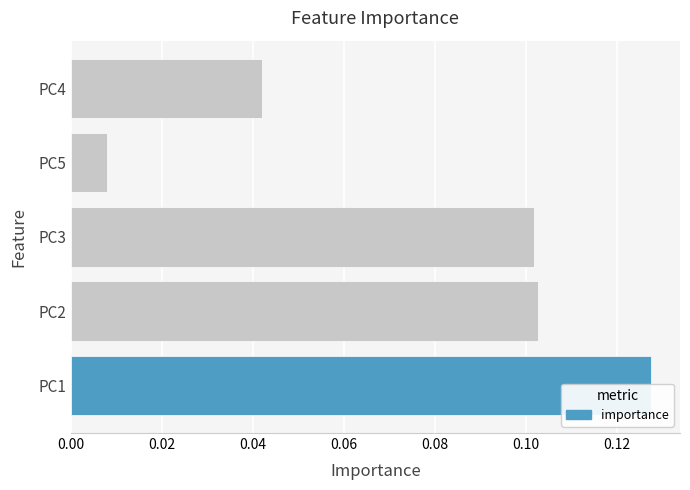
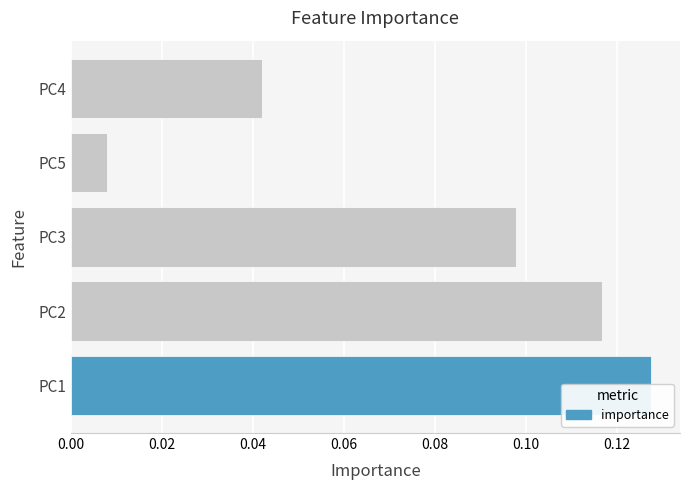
PC3: 0.102 -> 0.098
PC2: 0.103 -> 0.117
